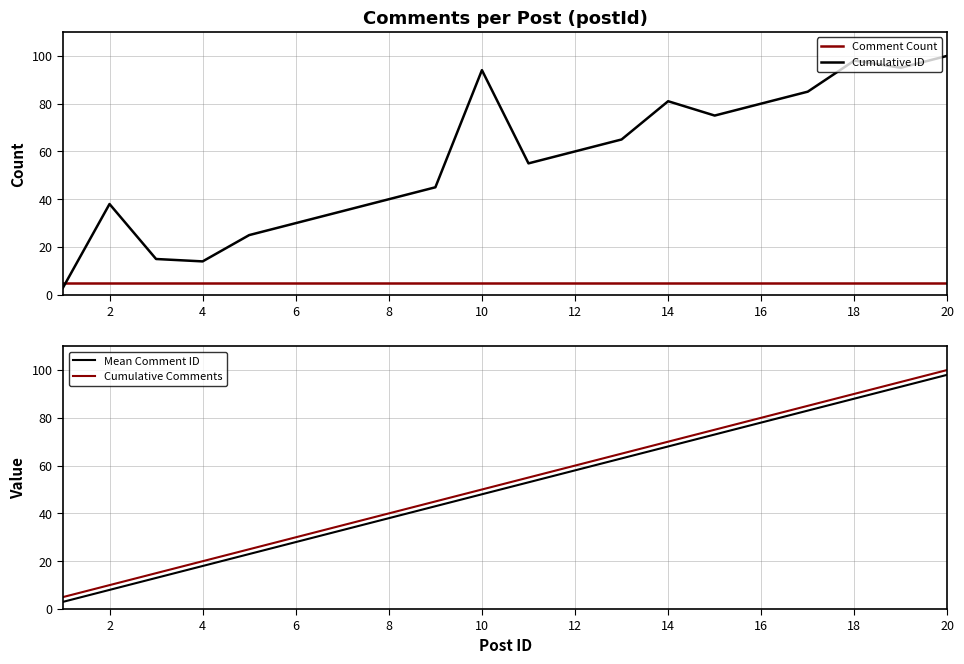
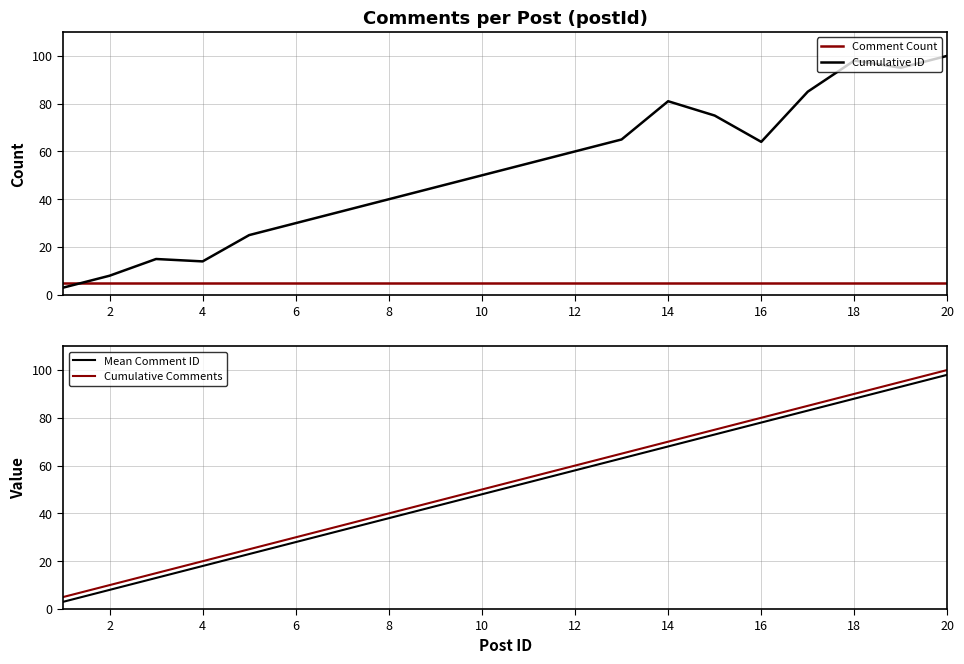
Comments per Post (postId), Cumulative ID, 2: 38 -> 8
Comments per Post (postId), Cumulative ID, 10: 94 -> 50
Comments per Post (postId), Cumulative ID, 16: 80 -> 64
